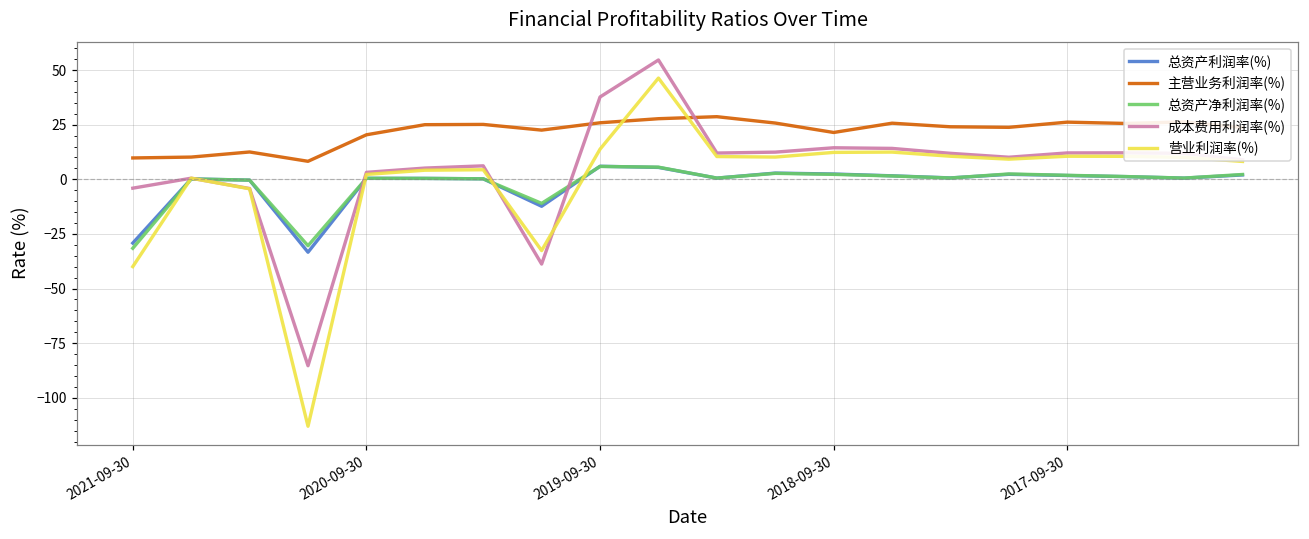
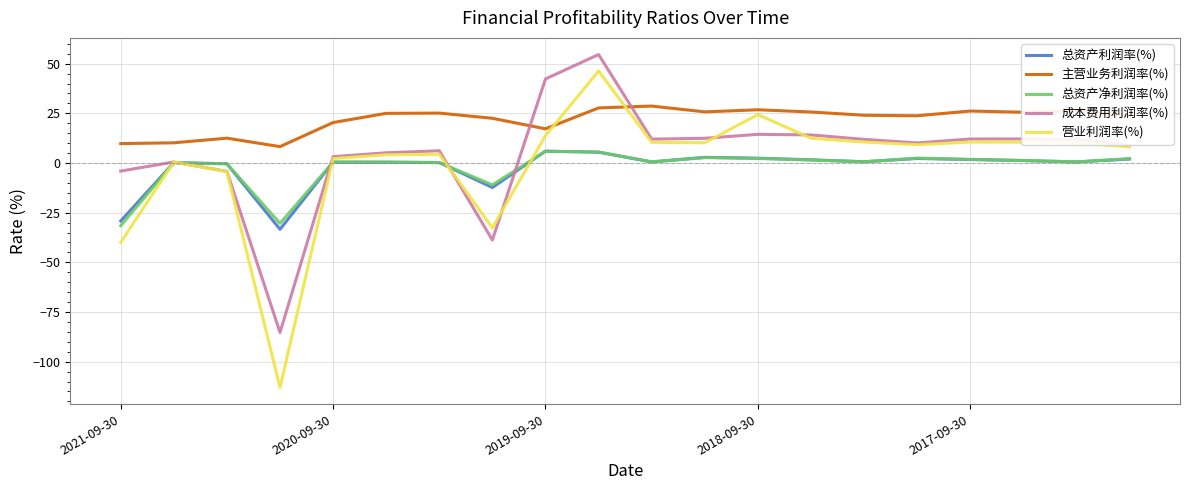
主营业务利润率(%), 2019-09-30: 26 -> 17
成本费用利润率(%), 2019-09-30: 38 -> 42
主营业务利润率(%), 2018-09-30: 21 -> 27
营业利润率(%), 2018-09-30: 12 -> 24
